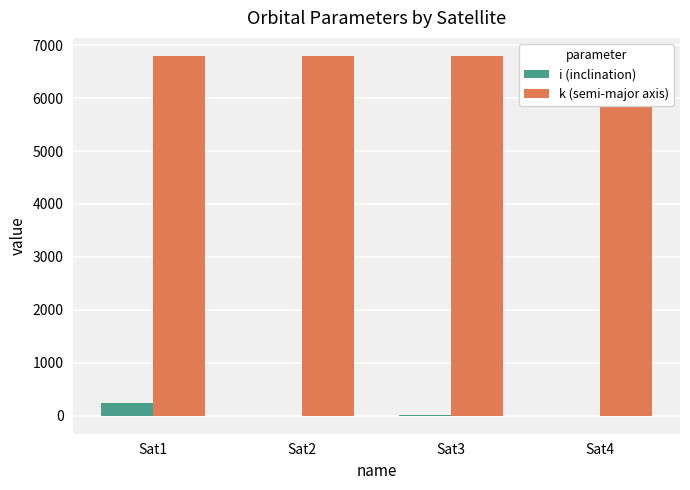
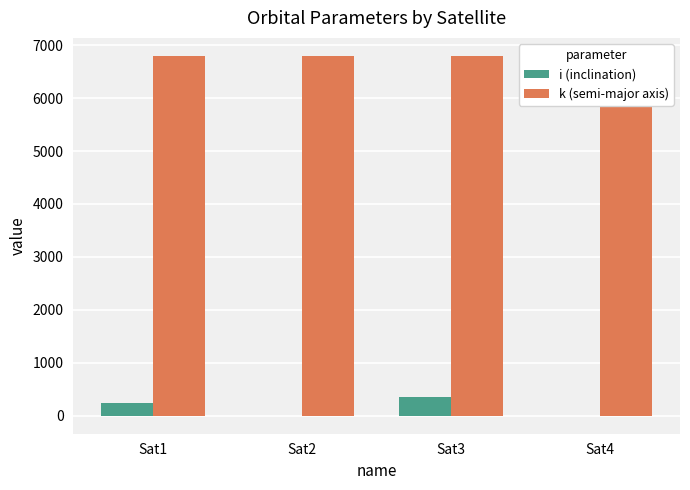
i (inclination), Sat3: 0 -> 400
